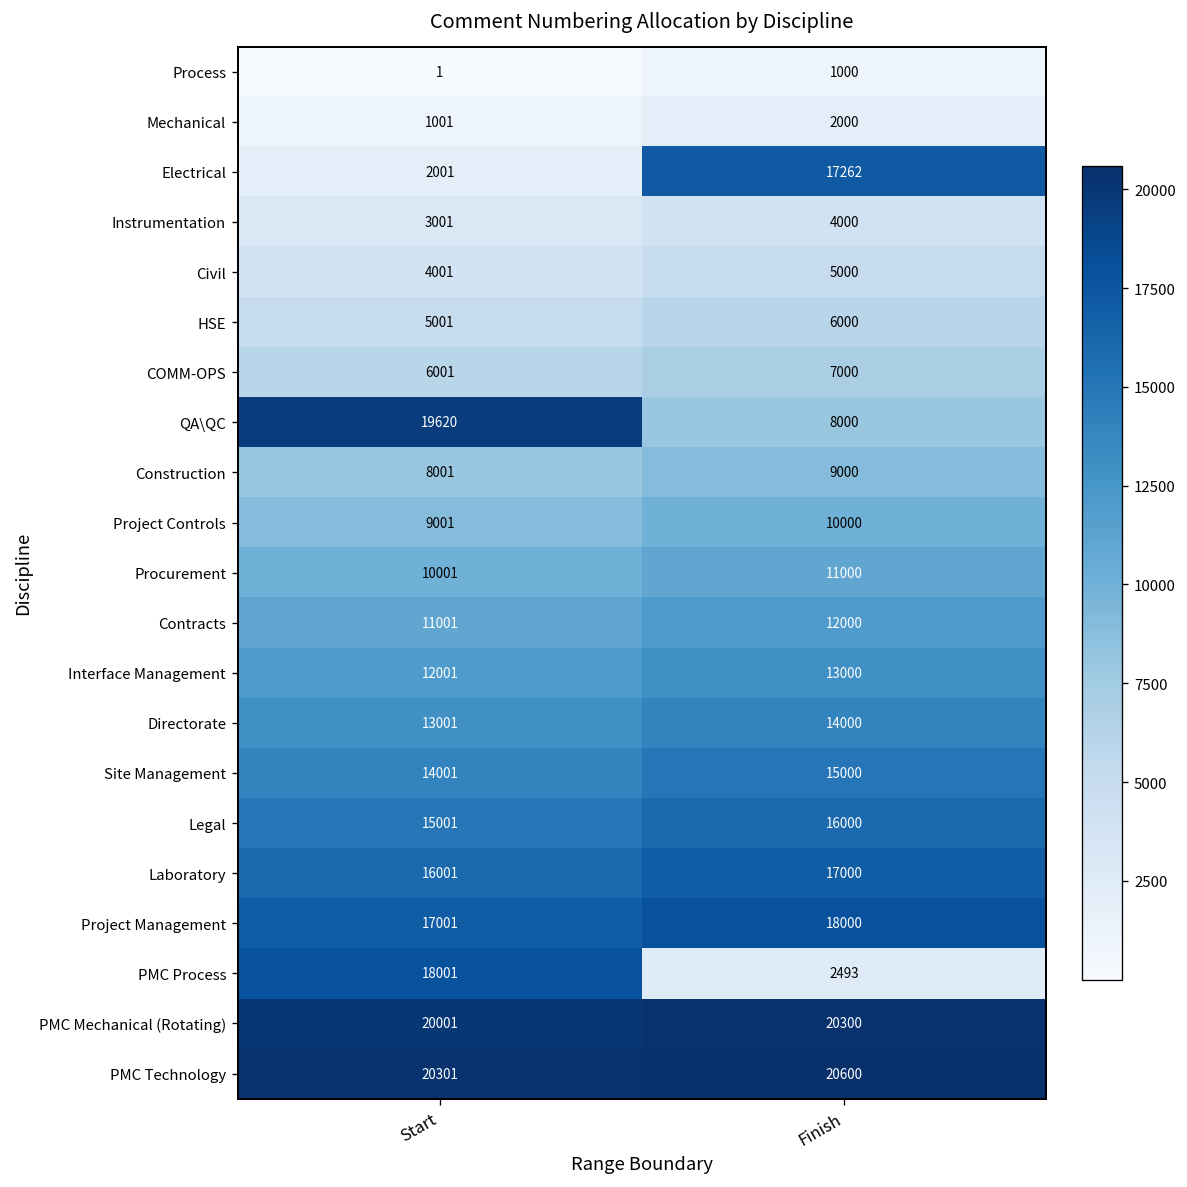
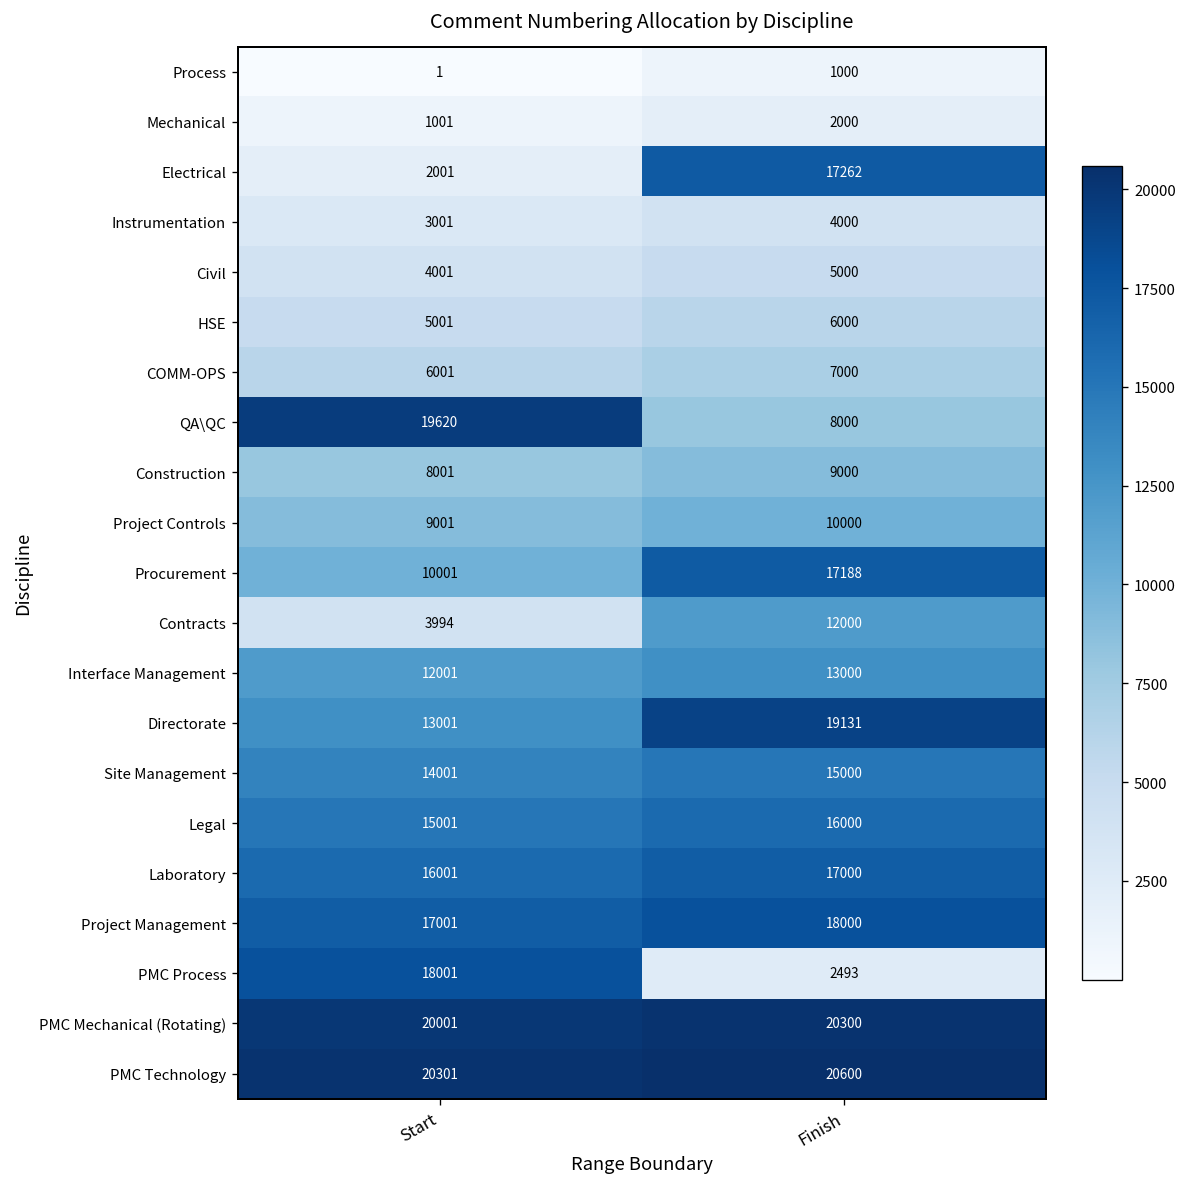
Procurement, Finish: 11000 -> 17188
Contracts, Start: 11001 -> 3994
Directorate, Finish: 14000 -> 19131
